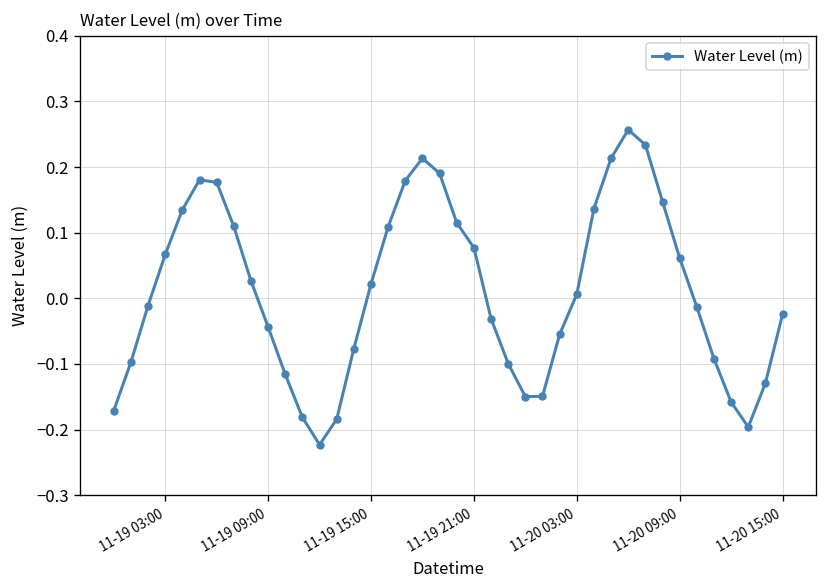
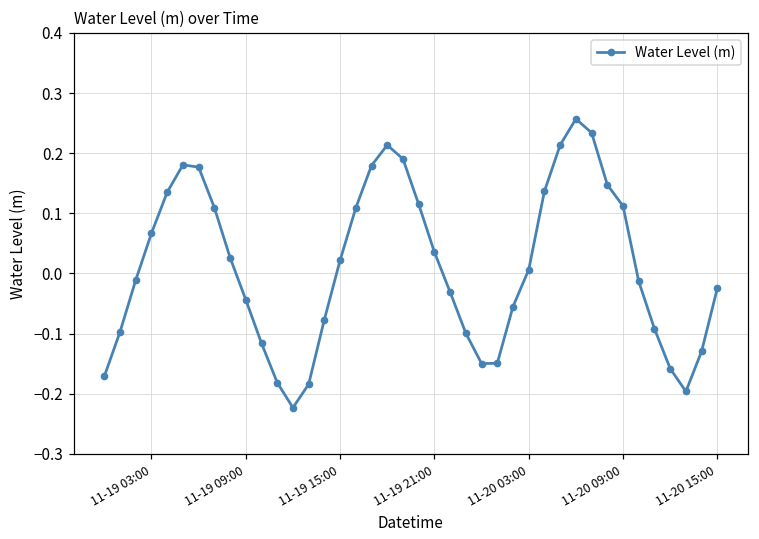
11-19 21:00: 0.08 -> 0.04
11-20 09:00: 0.06 -> 0.11
